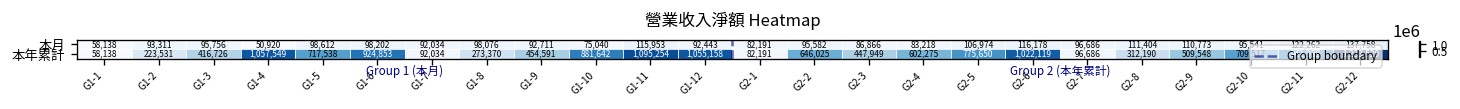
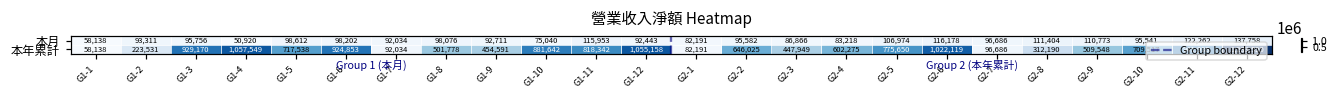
本年累計, G1-3: 416,726 -> 929,170
本年累計, G1-8: 273,370 -> 501,778
本年累計, G1-11: 1,095,254 -> 818,342
